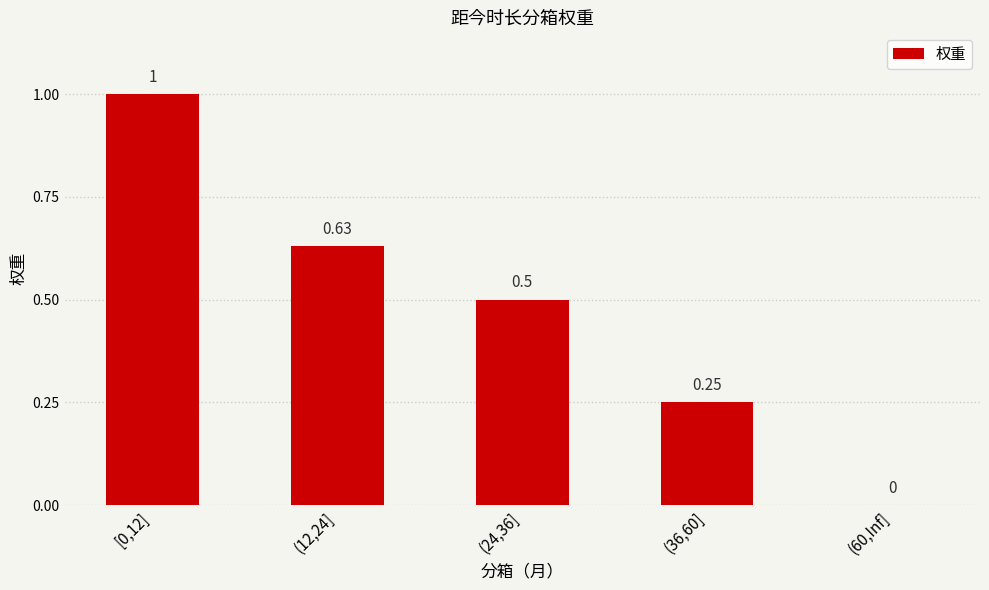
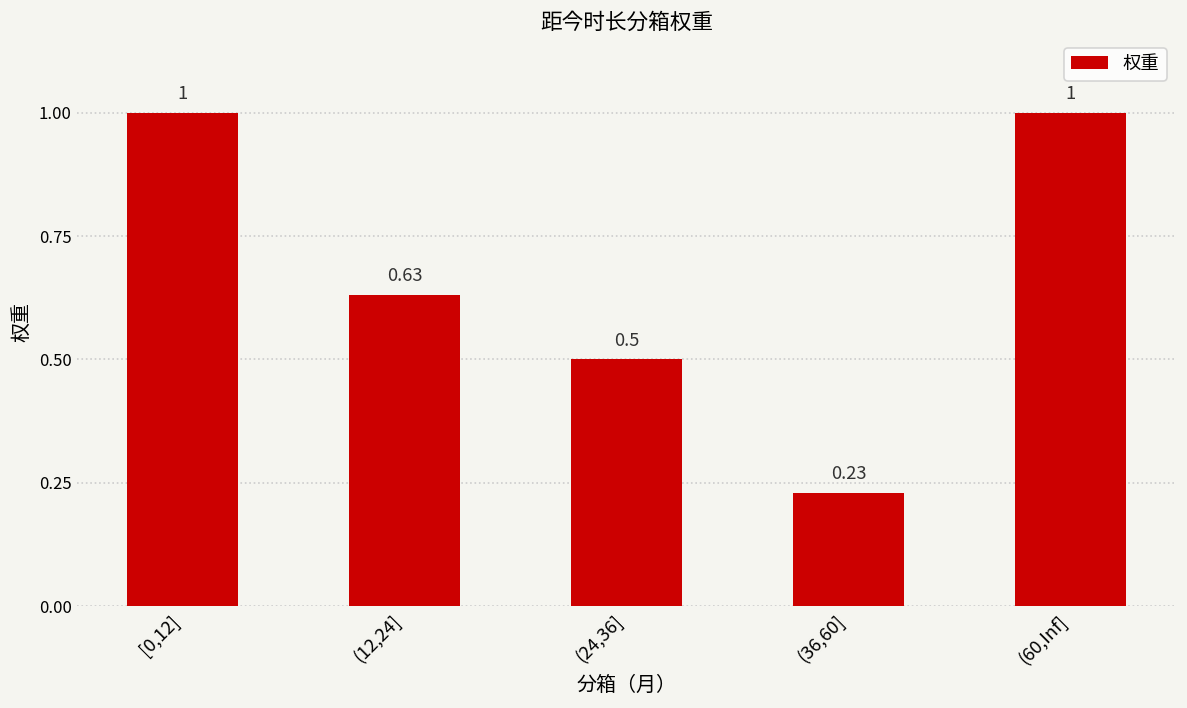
(36,60]: 0.25 -> 0.23
(60,Inf]: 0 -> 1
